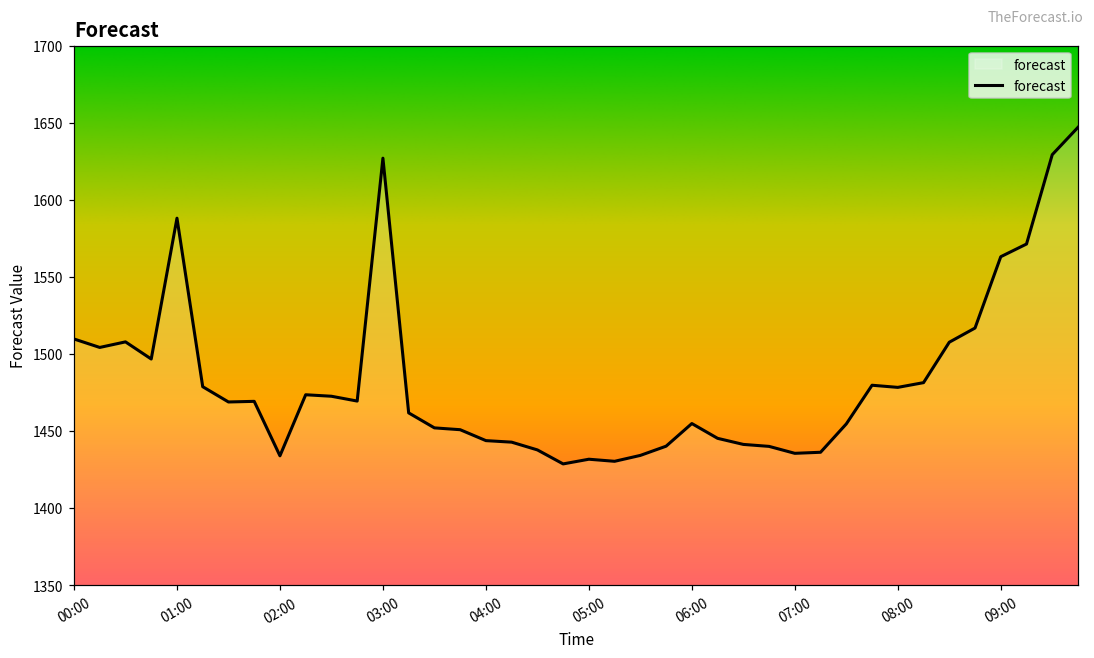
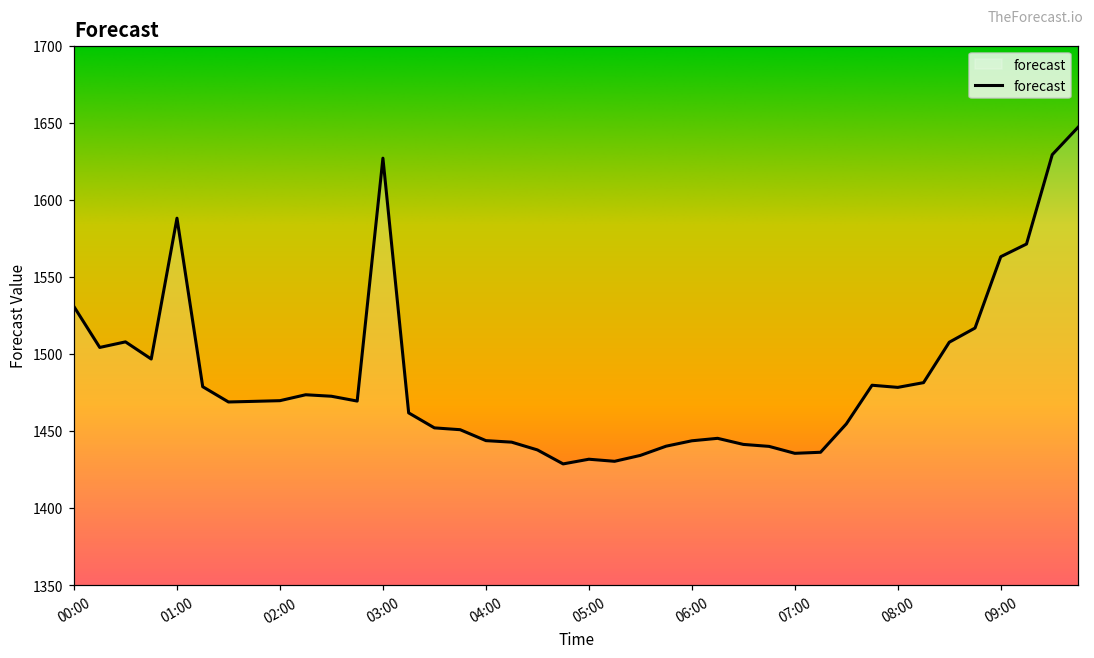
00:00: 1510 -> 1531
02:00: 1434 -> 1470
06:00: 1455 -> 1444
